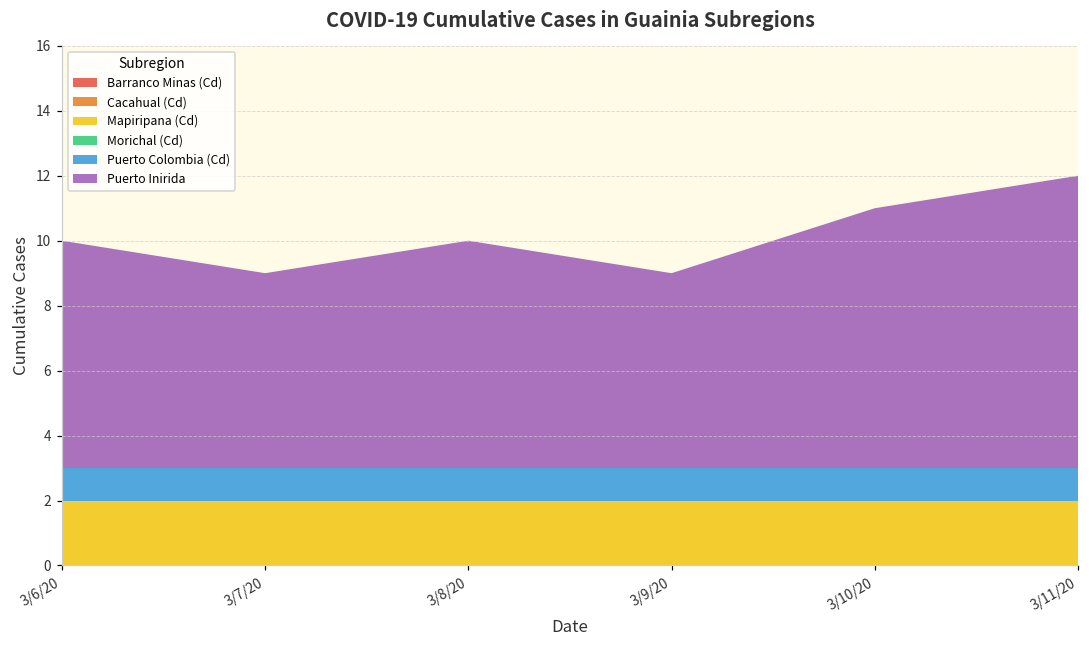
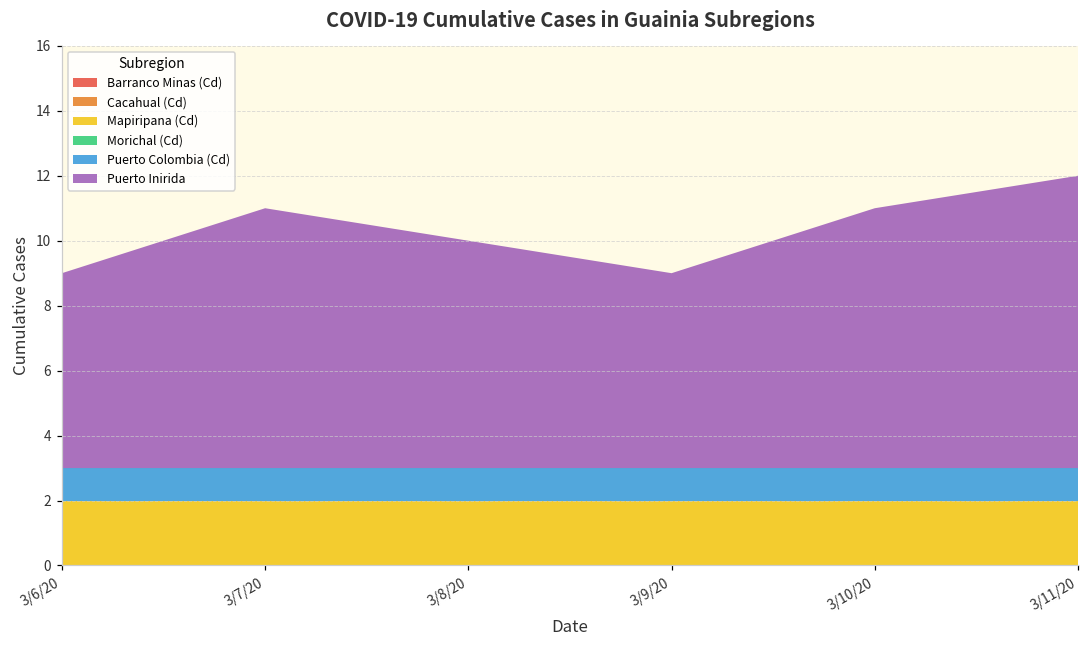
Puerto Inirida, 3/6/20: 7 -> 6
Puerto Inirida, 3/7/20: 6 -> 8
